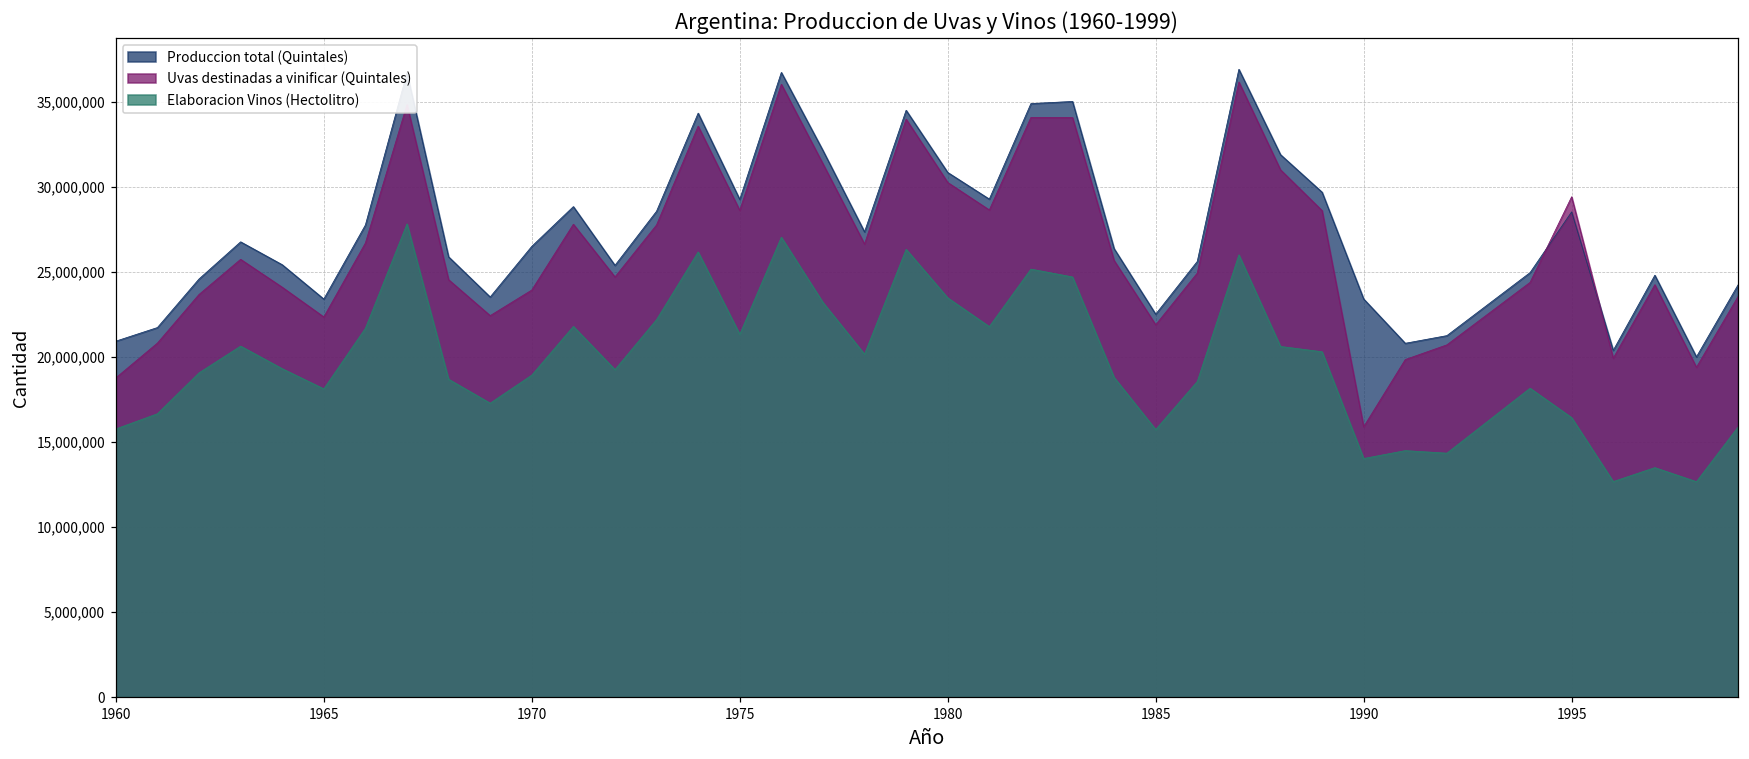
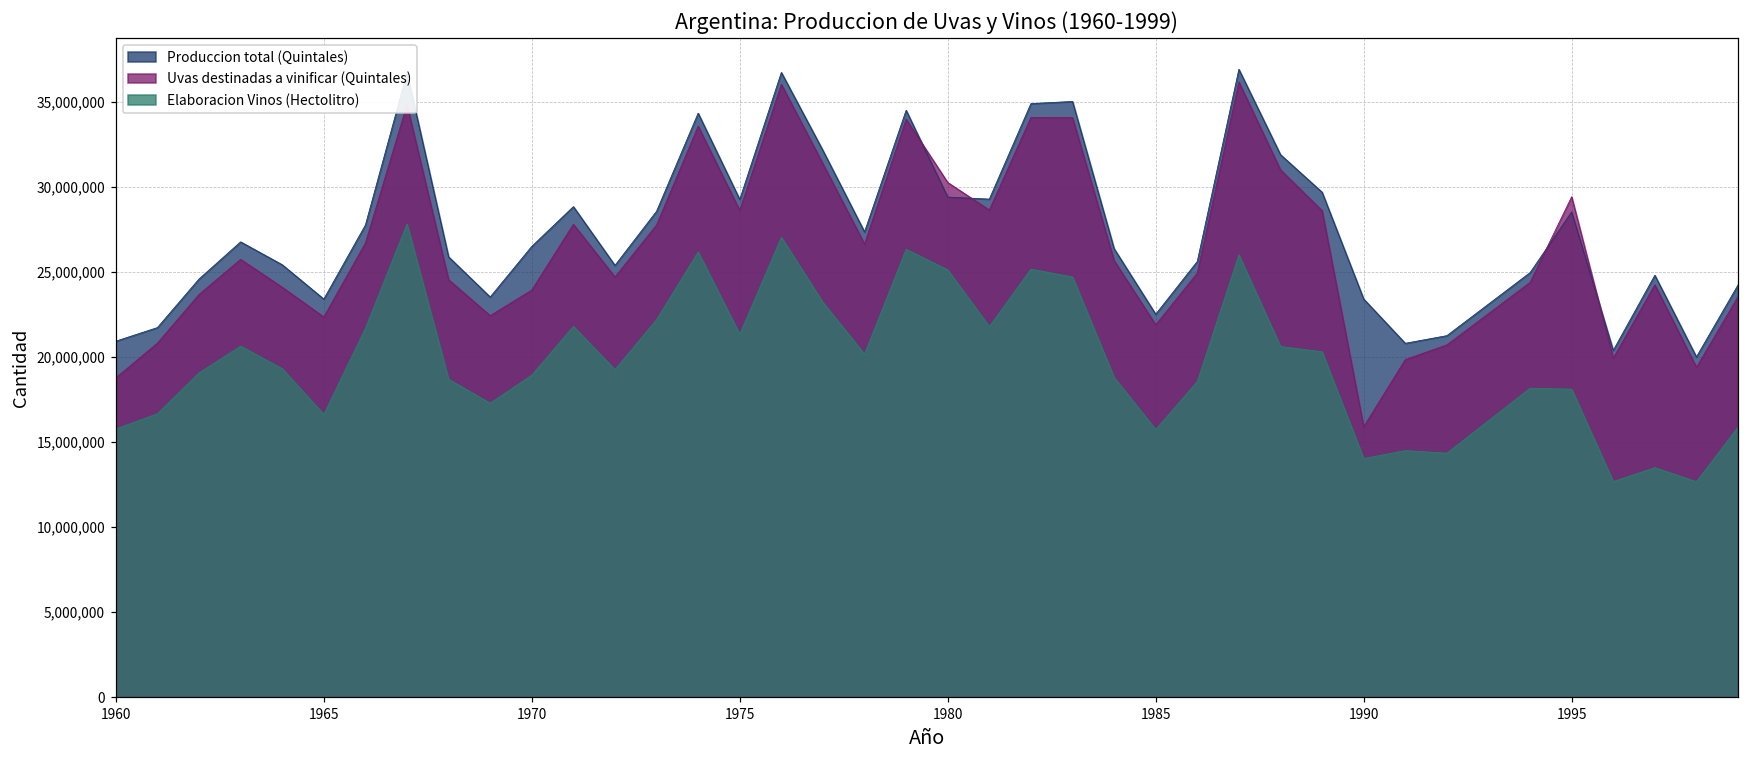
Elaboracion Vinos (Hectolitro), 1965: 18,100,000 -> 16,600,000
Produccion total (Quintales), 1980: 30,900,000 -> 29,400,000
Elaboracion Vinos (Hectolitro), 1980: 23,500,000 -> 25,100,000
Elaboracion Vinos (Hectolitro), 1995: 16,400,000 -> 18,100,000
